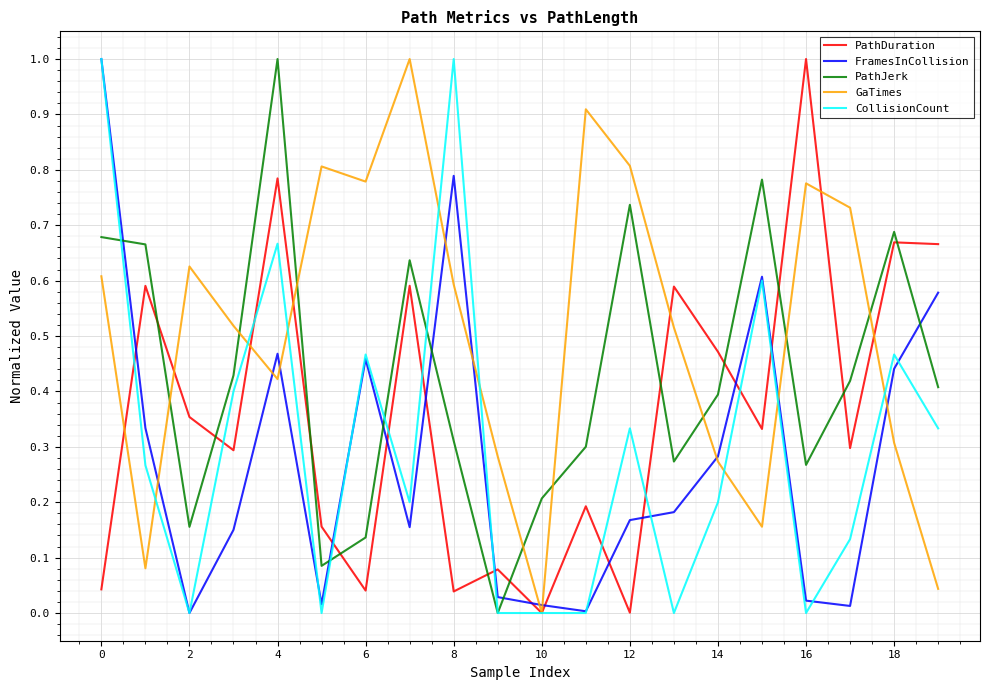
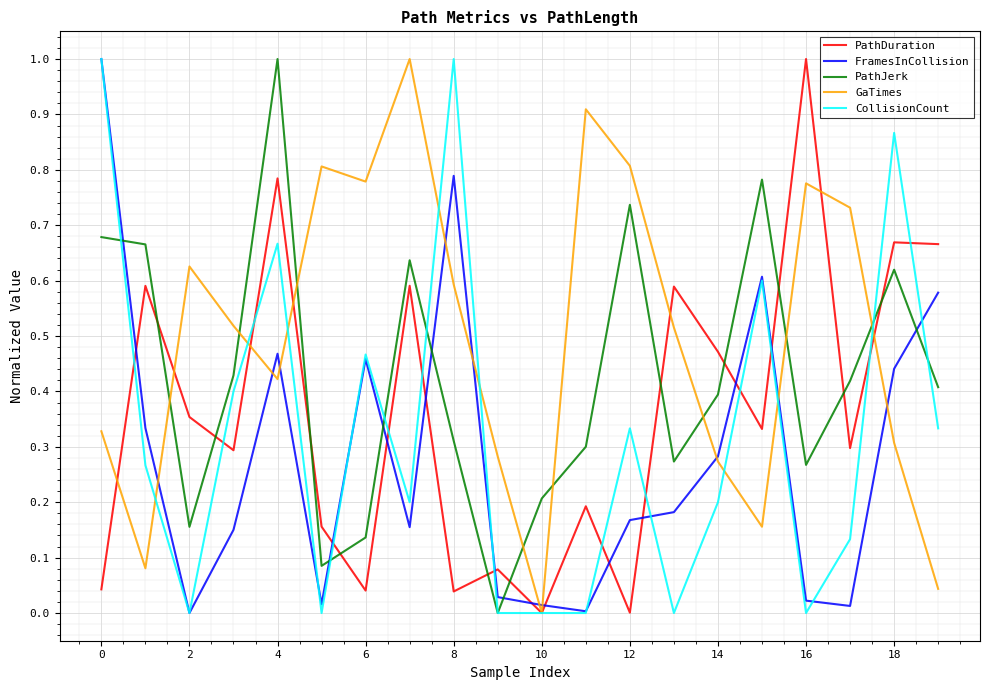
GaTimes, 0: 0.61 -> 0.33
PathJerk, 18: 0.69 -> 0.62
CollisionCount, 18: 0.47 -> 0.87
